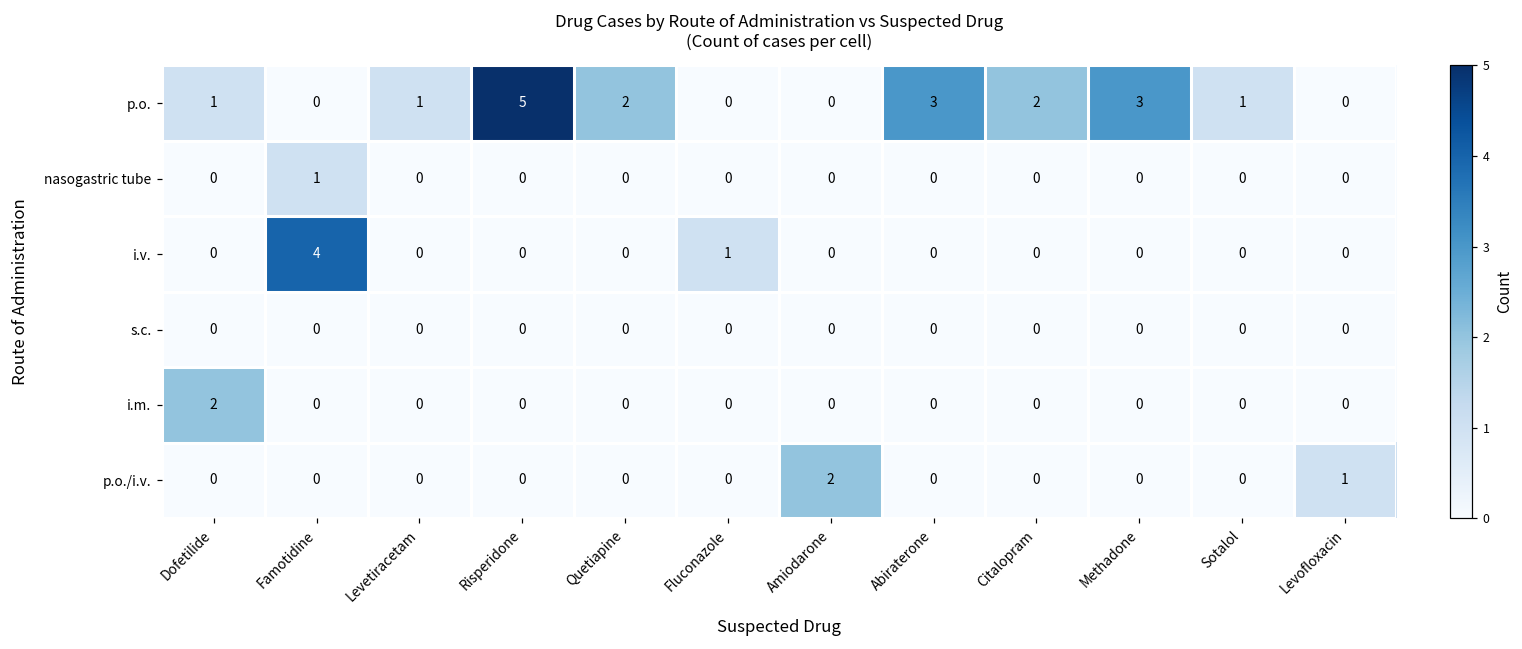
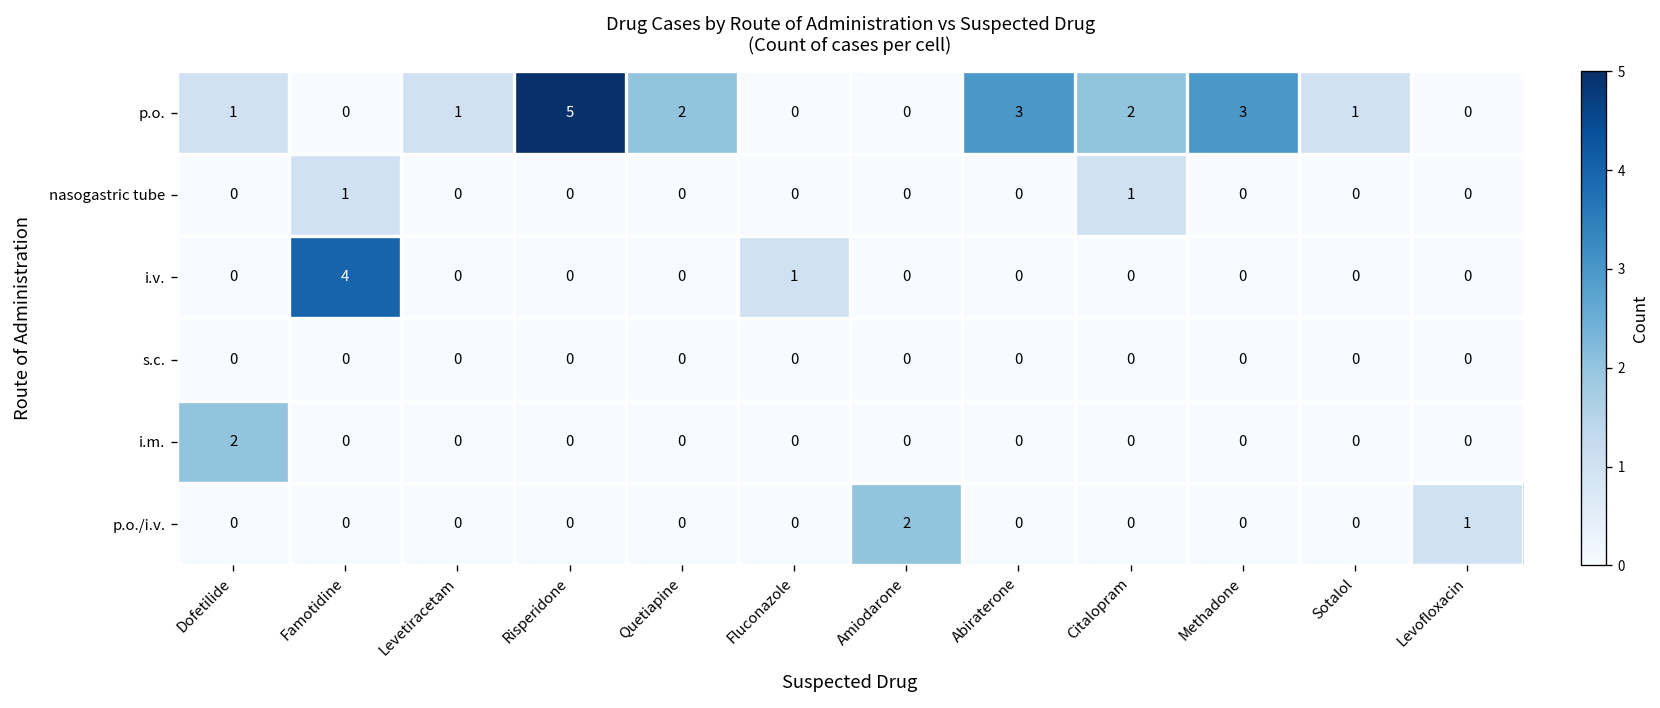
nasogastric tube, Citalopram: 0 -> 1
